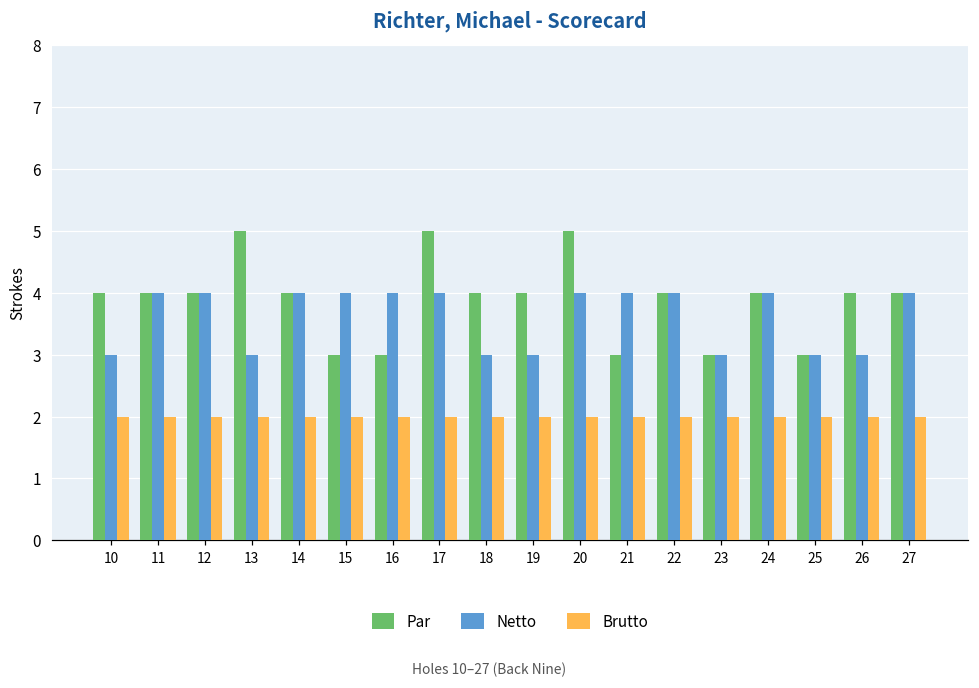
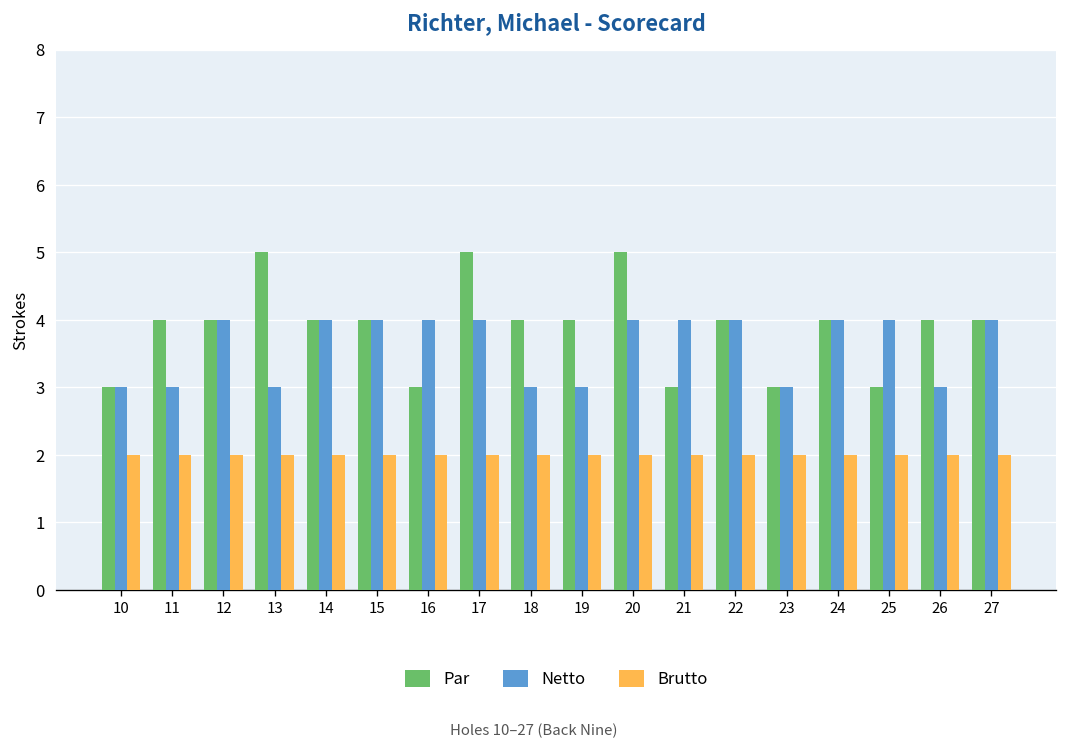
Par, 10: 4 -> 3
Netto, 11: 4 -> 3
Par, 15: 3 -> 4
Netto, 25: 3 -> 4
